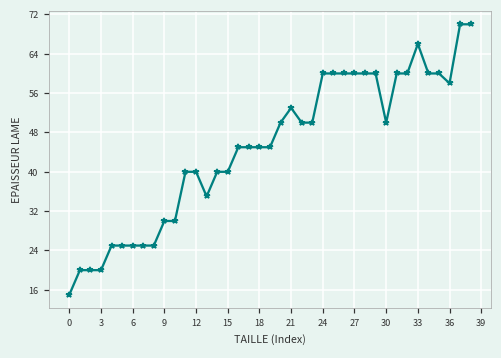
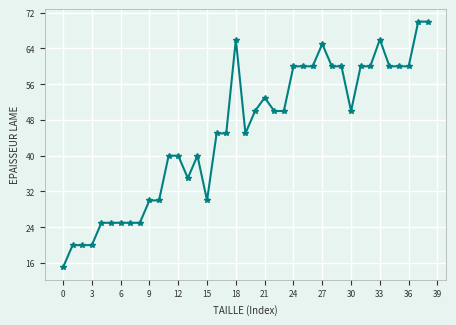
15: 40 -> 30
18: 45 -> 66
27: 60 -> 65
36: 58 -> 60
